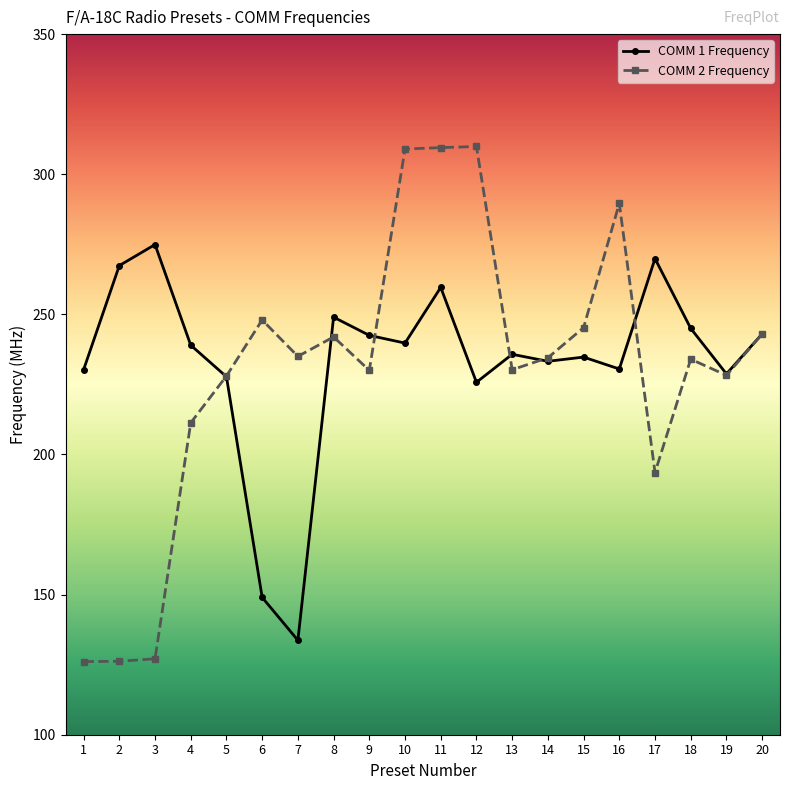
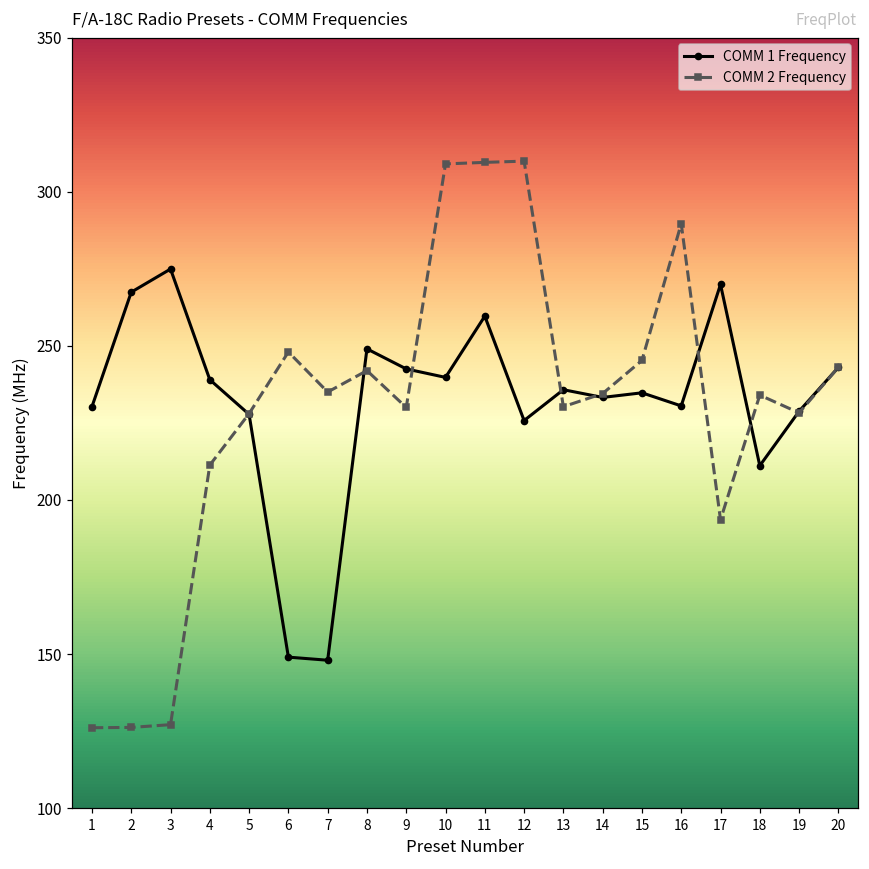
COMM 1 Frequency, 7: 134 -> 148
COMM 1 Frequency, 18: 245 -> 211
